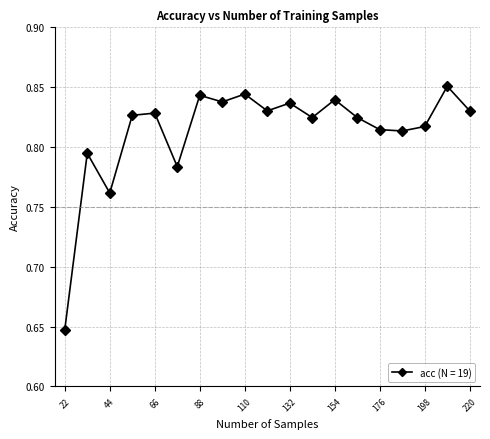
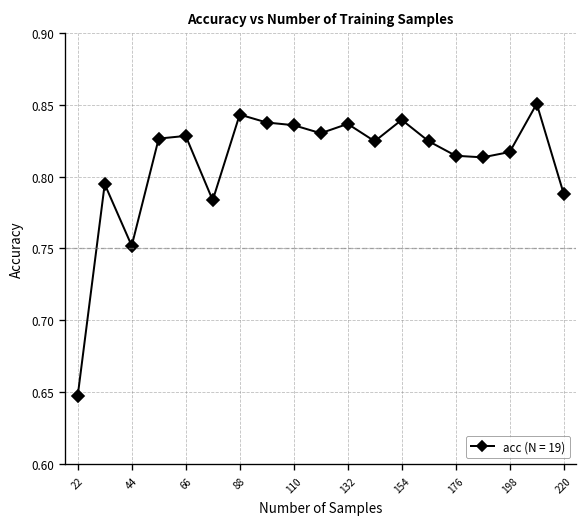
44: 0.762 -> 0.752
110: 0.844 -> 0.836
220: 0.830 -> 0.788
